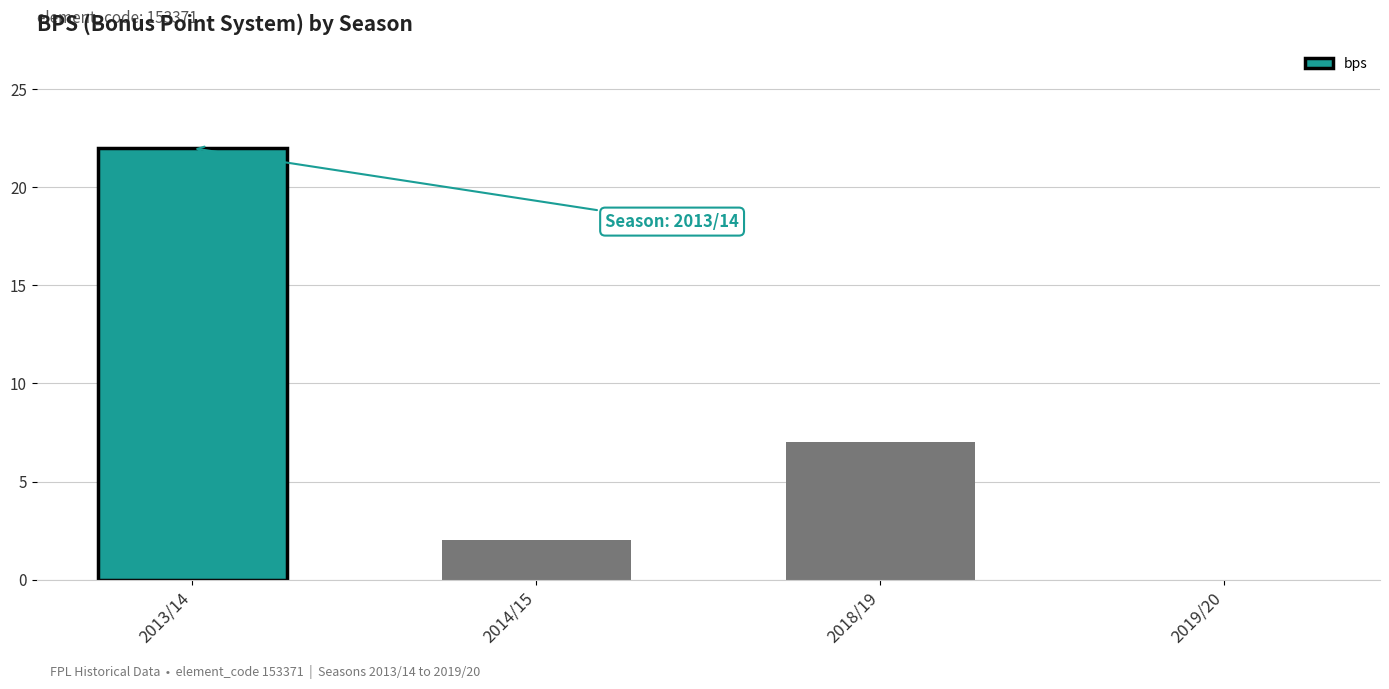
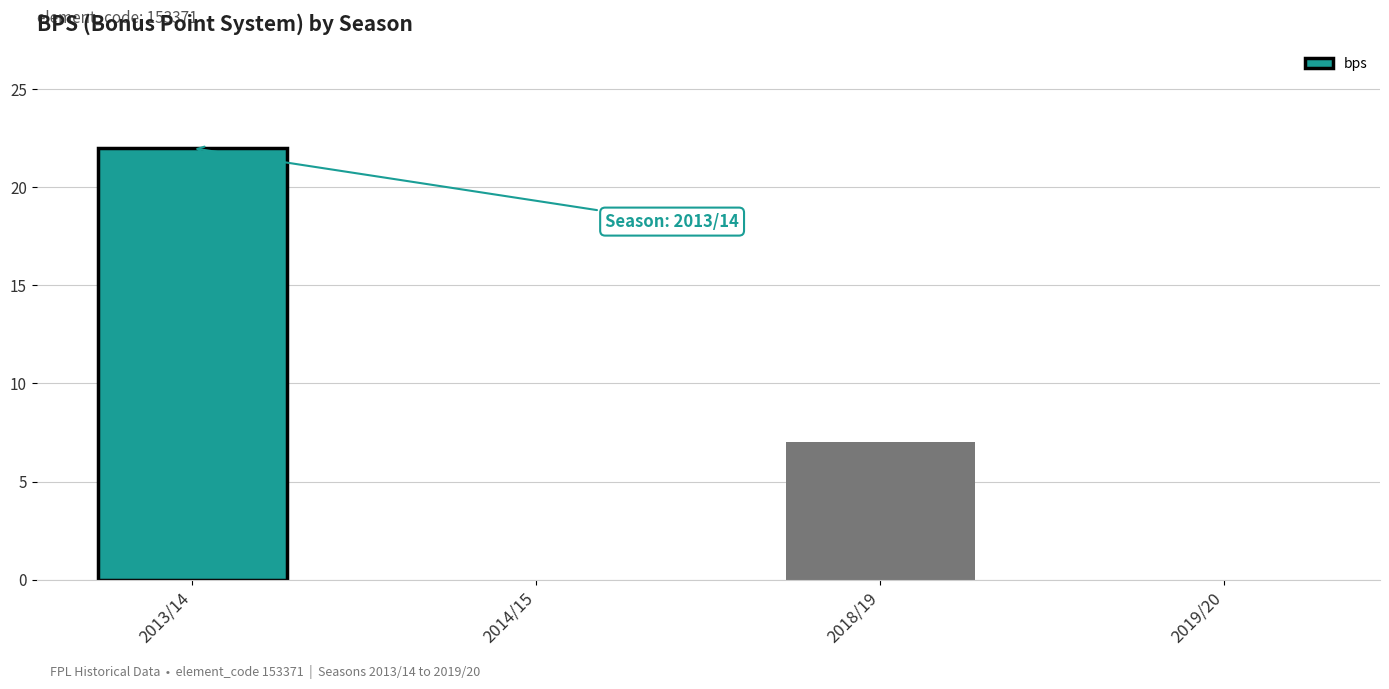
2014/15: 2 -> 0
